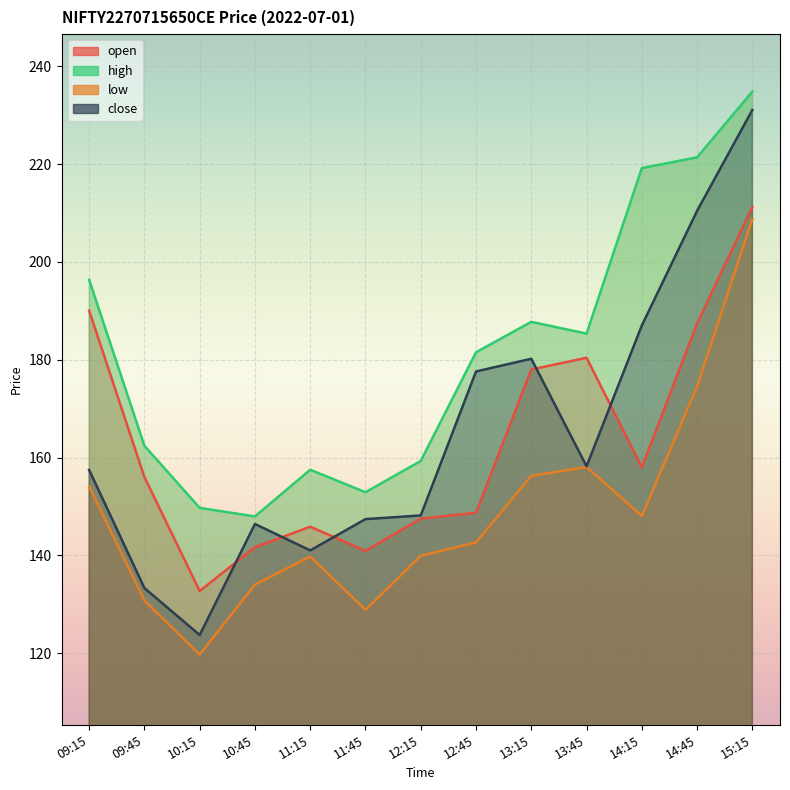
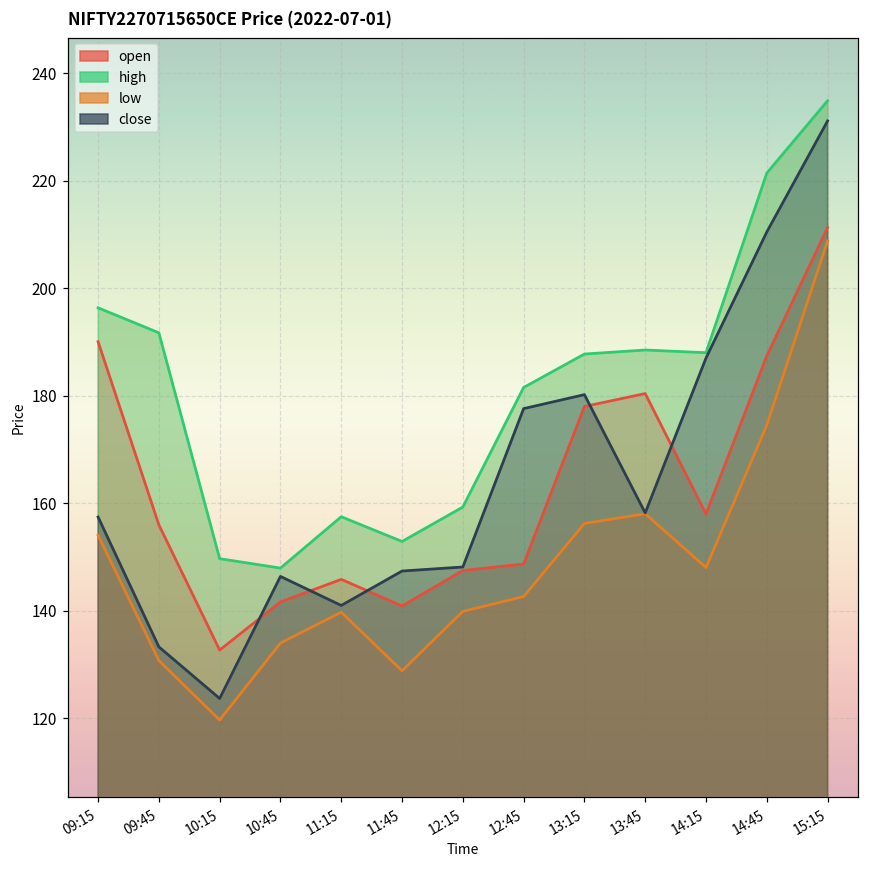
high, 09:45: 162 -> 192
high, 13:45: 185 -> 189
high, 14:15: 219 -> 188
